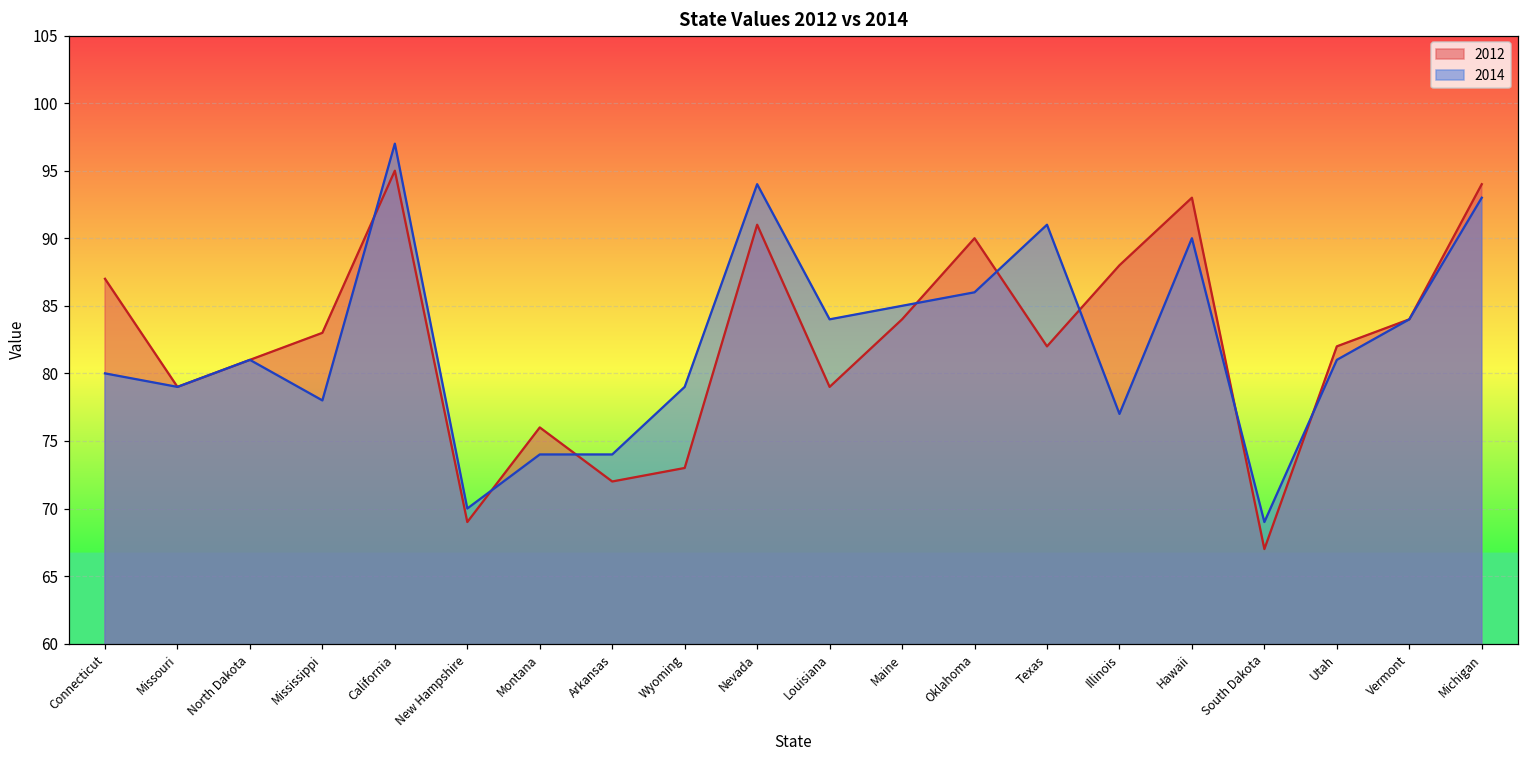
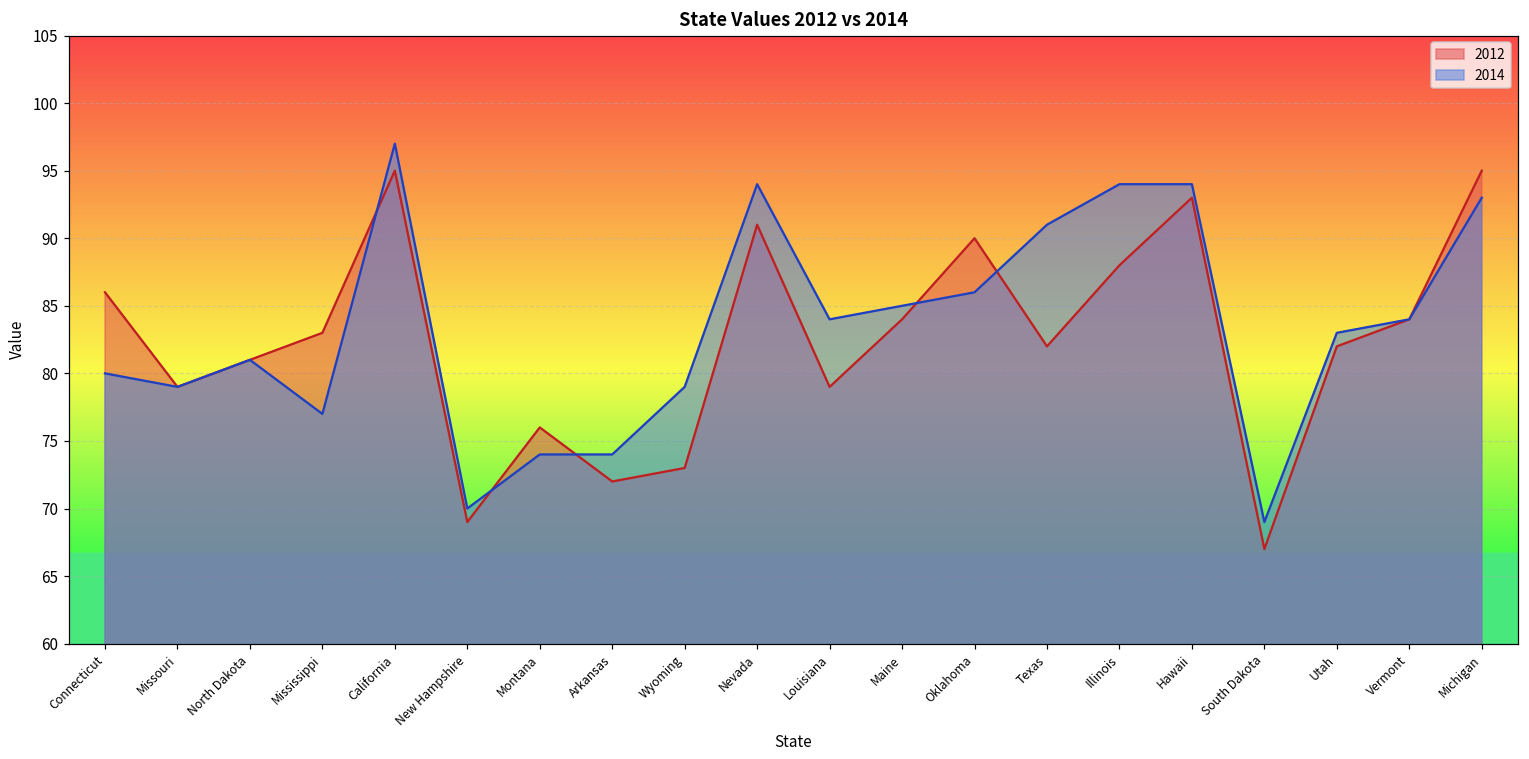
2012, Connecticut: 87 -> 86
2014, Mississippi: 78 -> 77
2014, Illinois: 77 -> 94
2014, Hawaii: 90 -> 94
2014, Utah: 81 -> 83
2012, Michigan: 94 -> 95
